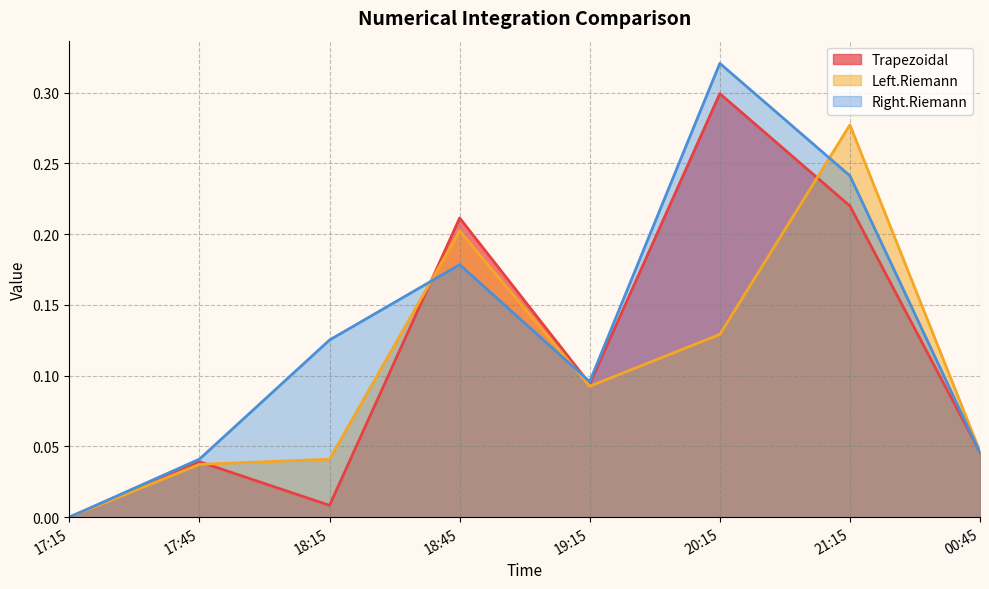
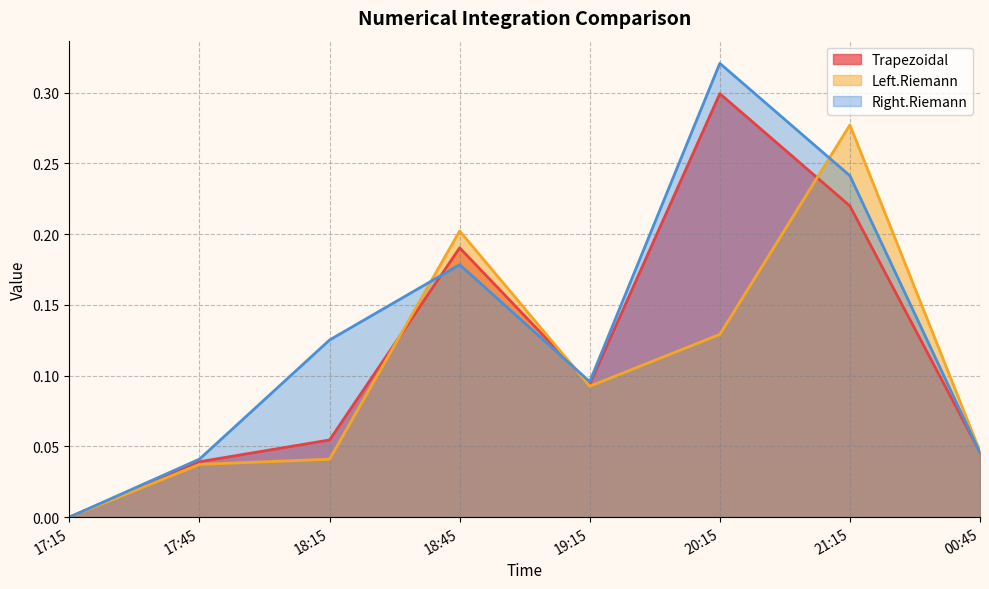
Trapezoidal, 18:15: 0.008 -> 0.055
Trapezoidal, 18:45: 0.211 -> 0.190
